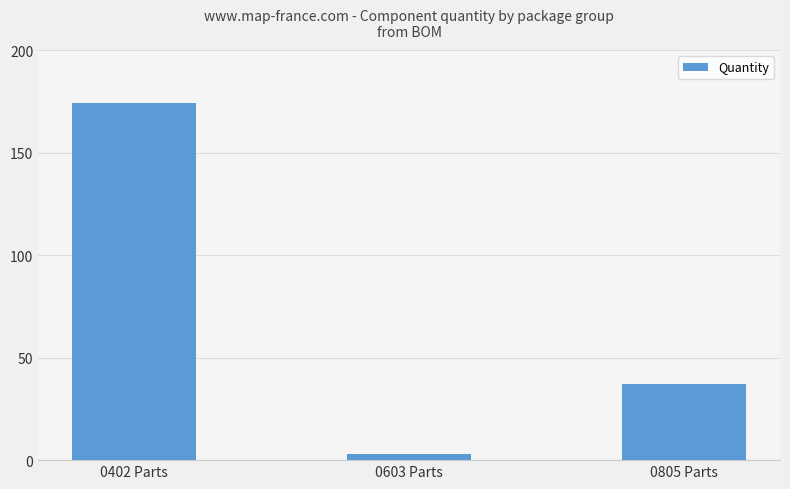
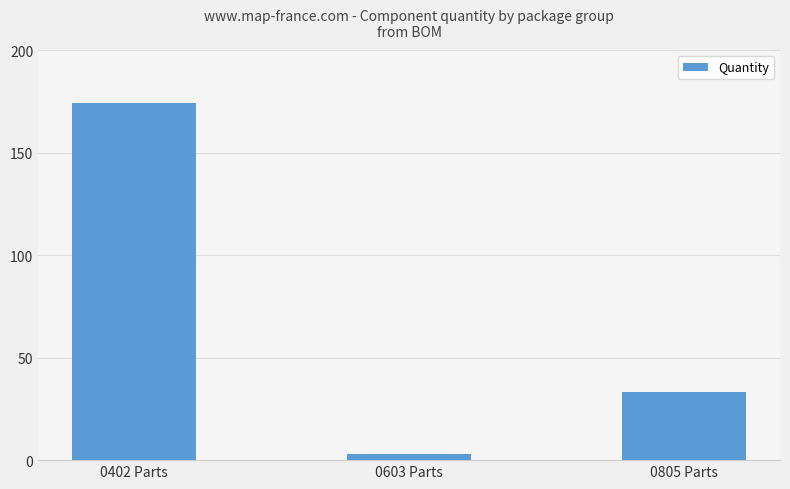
0805 Parts: 37 -> 33
